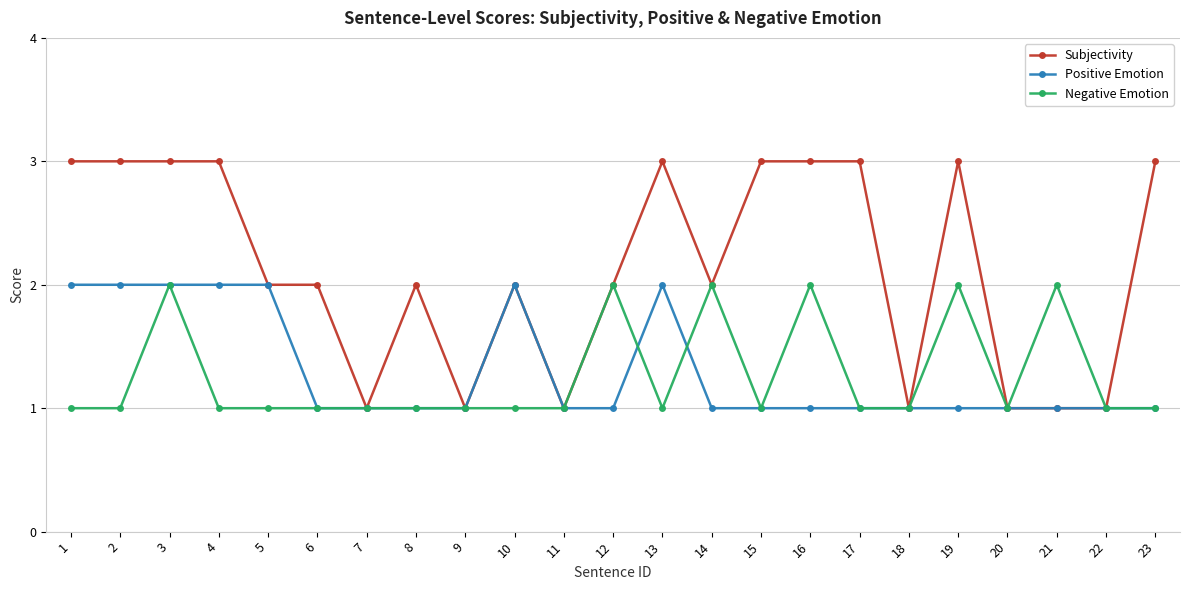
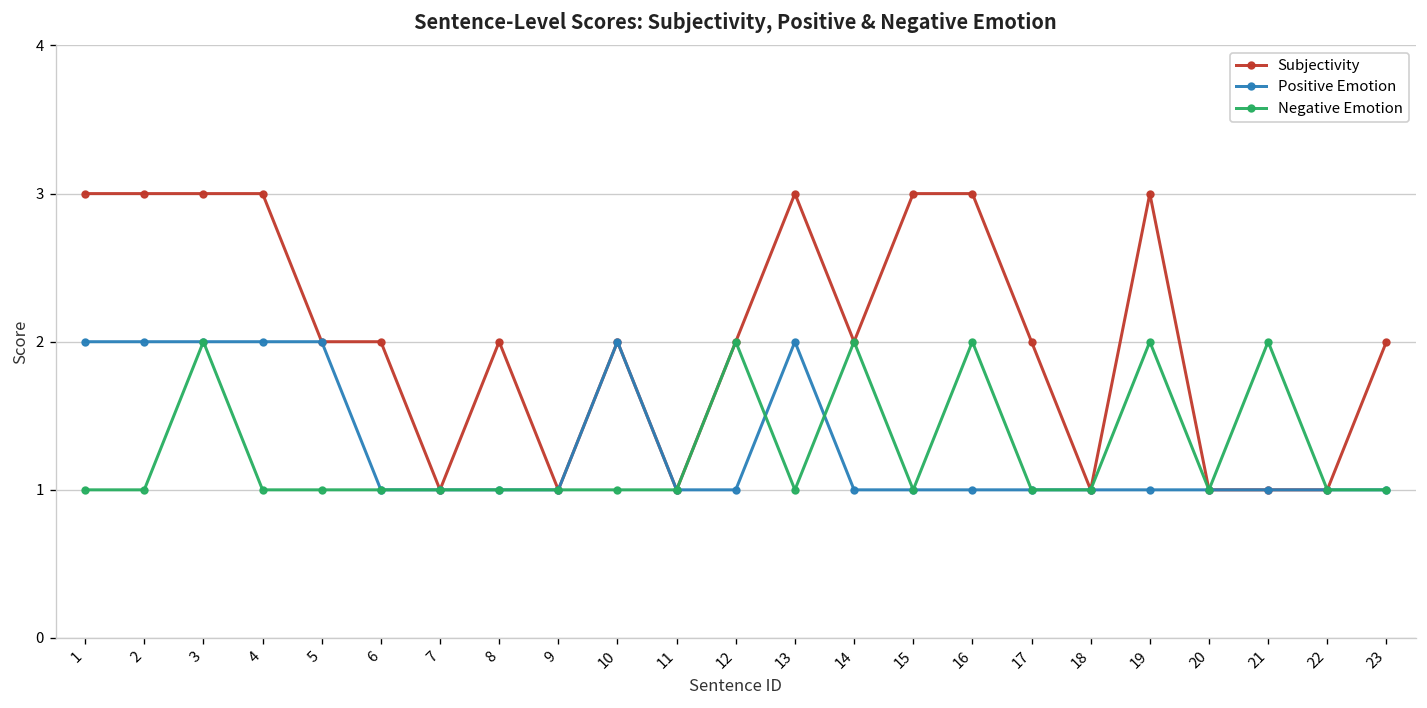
Subjectivity, 17: 3 -> 2
Subjectivity, 23: 3 -> 2
